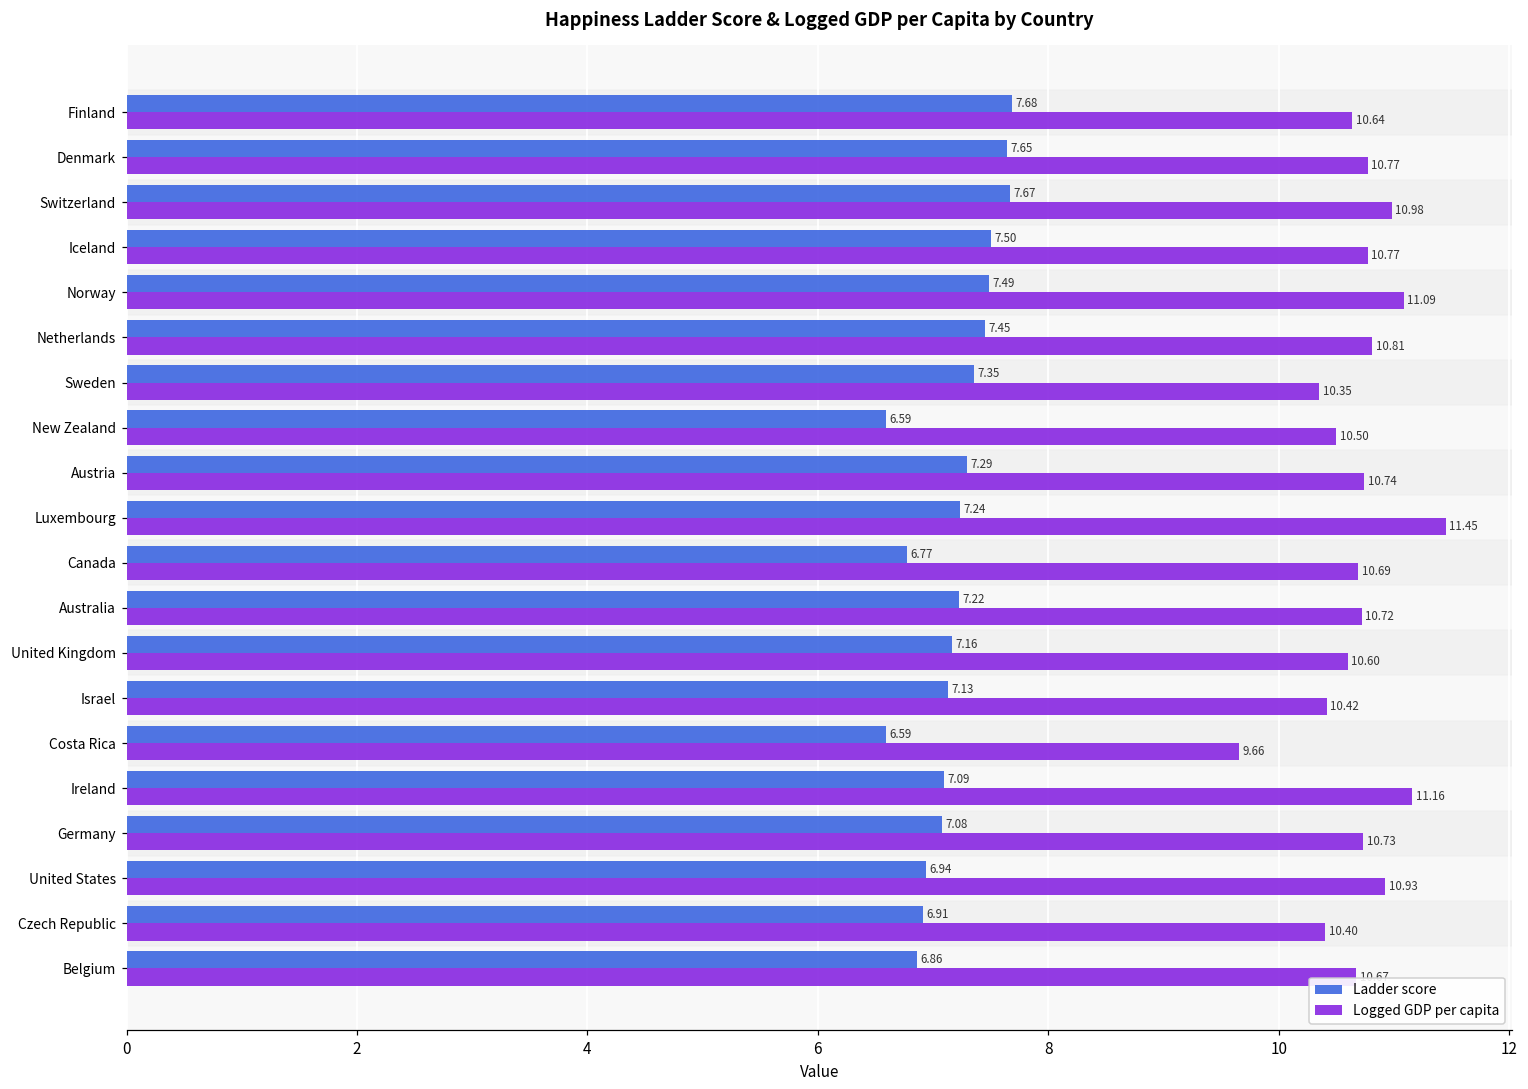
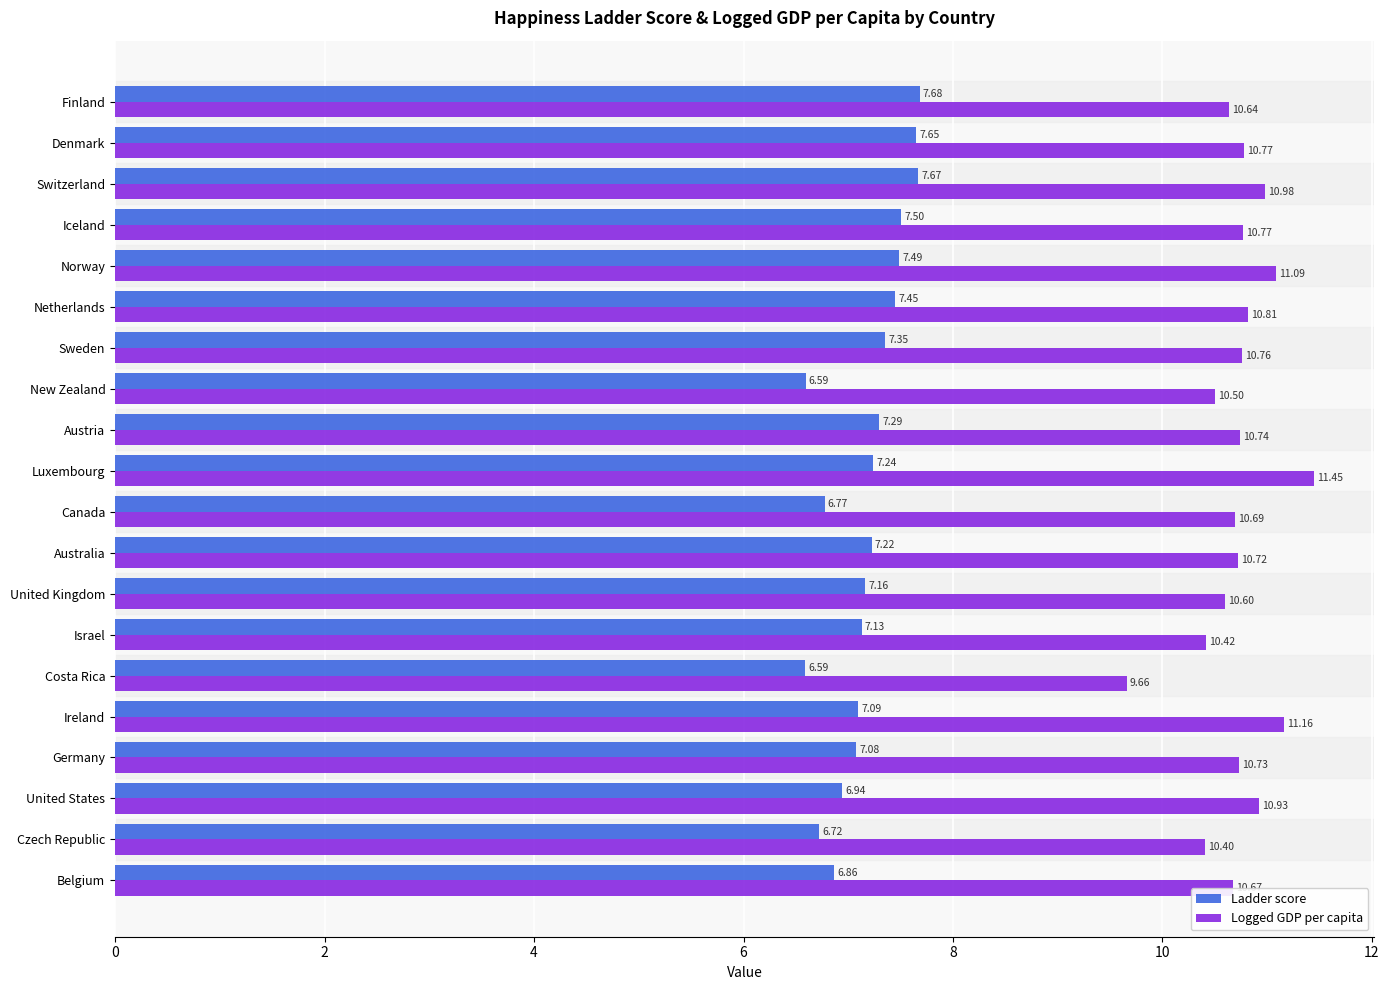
Logged GDP per capita, Sweden: 10.35 -> 10.76
Ladder score, Czech Republic: 6.91 -> 6.72
